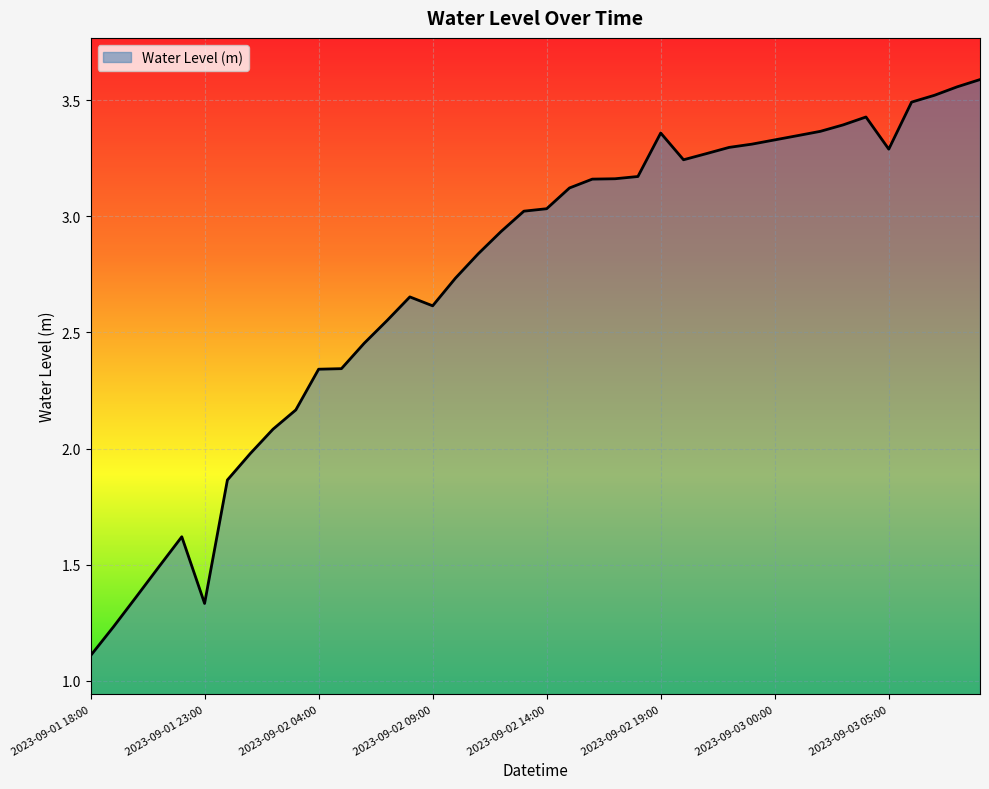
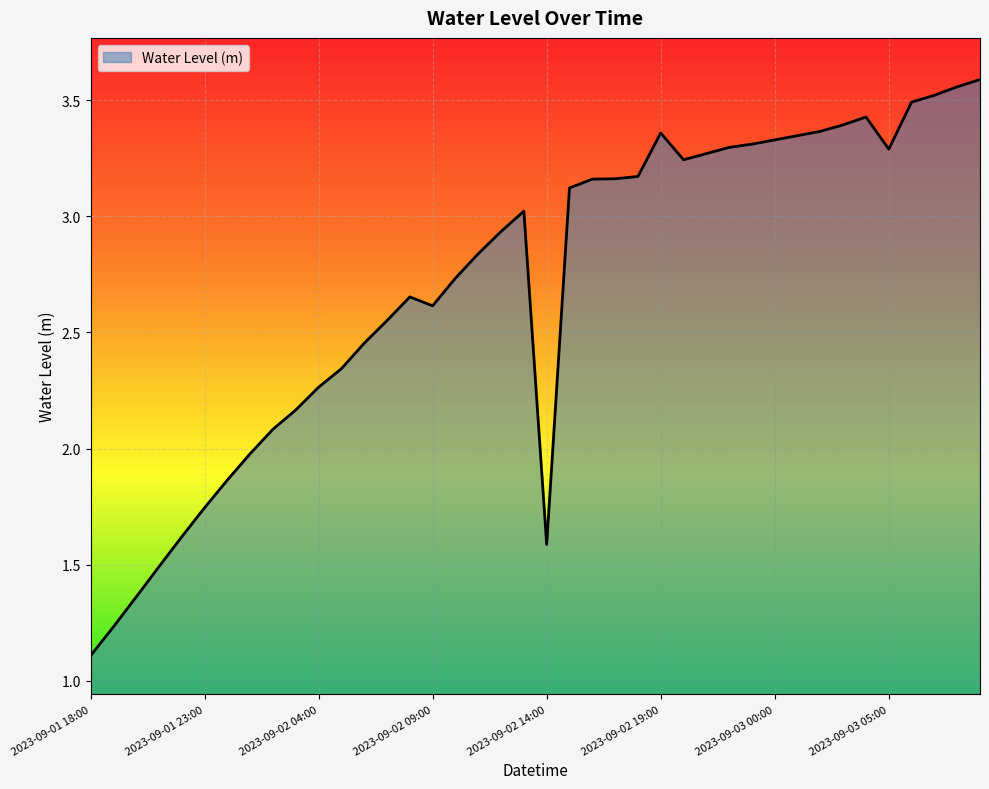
2023-09-01 23:00: 1.33 -> 1.75
2023-09-02 04:00: 2.34 -> 2.26
2023-09-02 14:00: 3.03 -> 1.59
